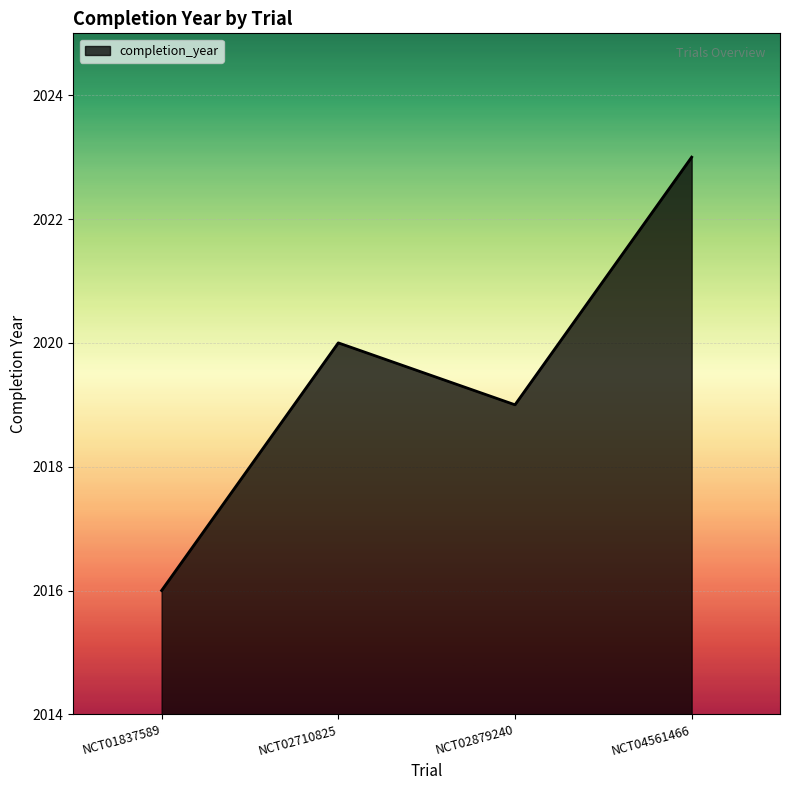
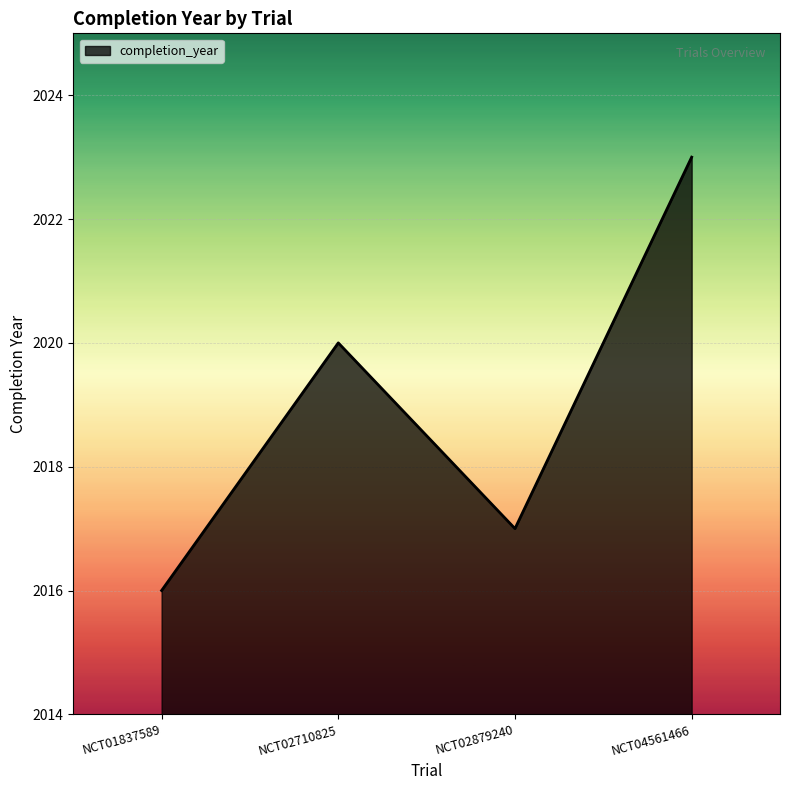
NCT02879240: 2019 -> 2017
